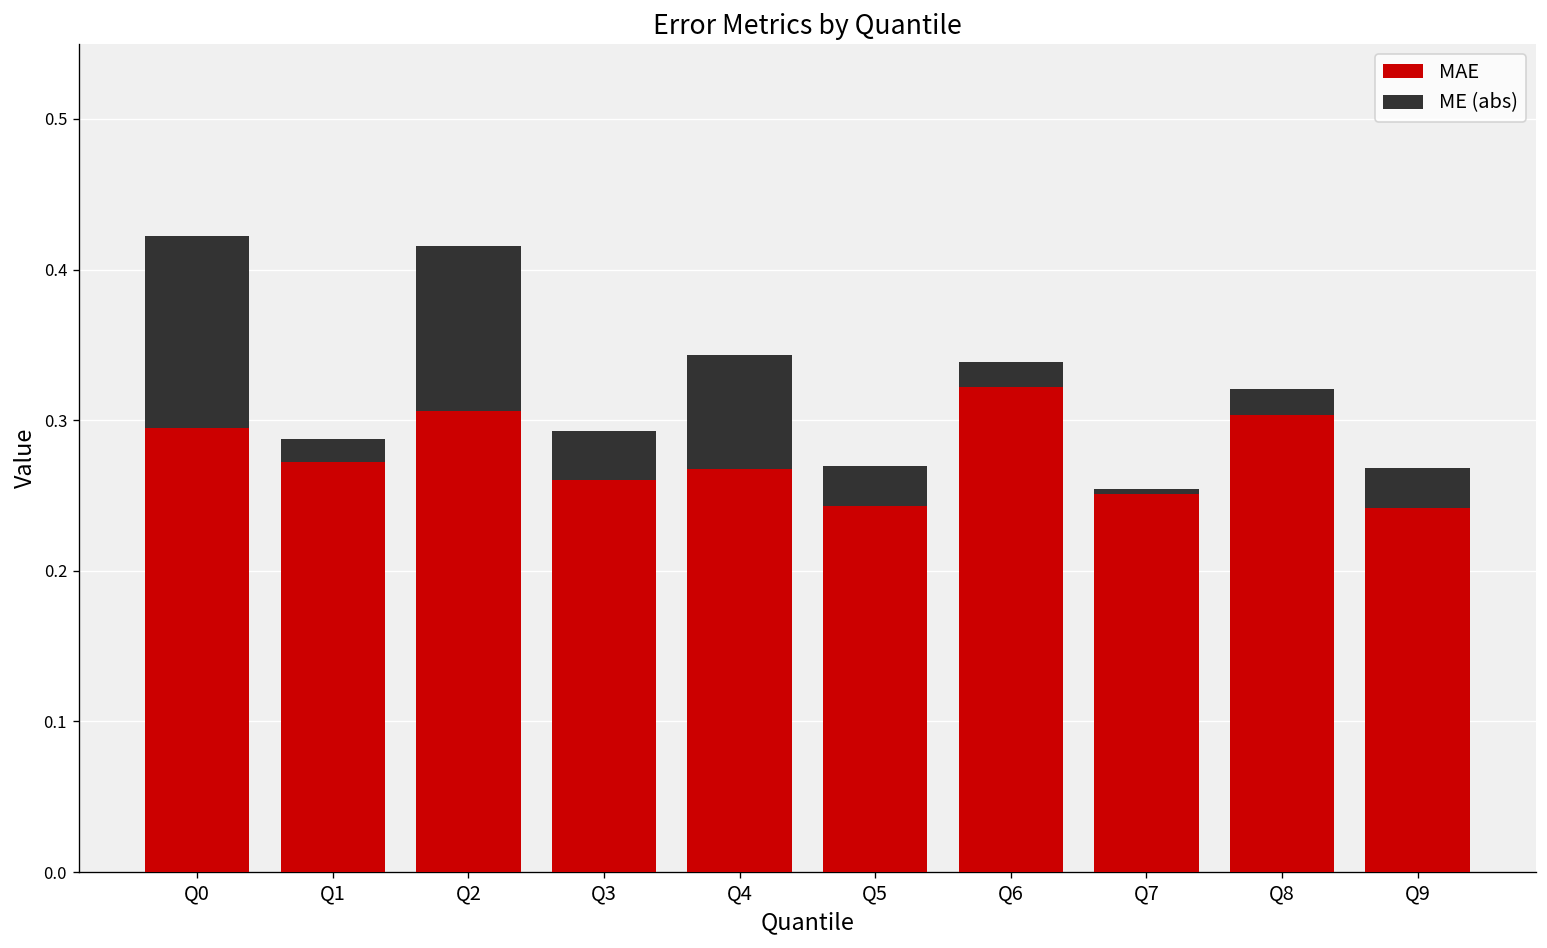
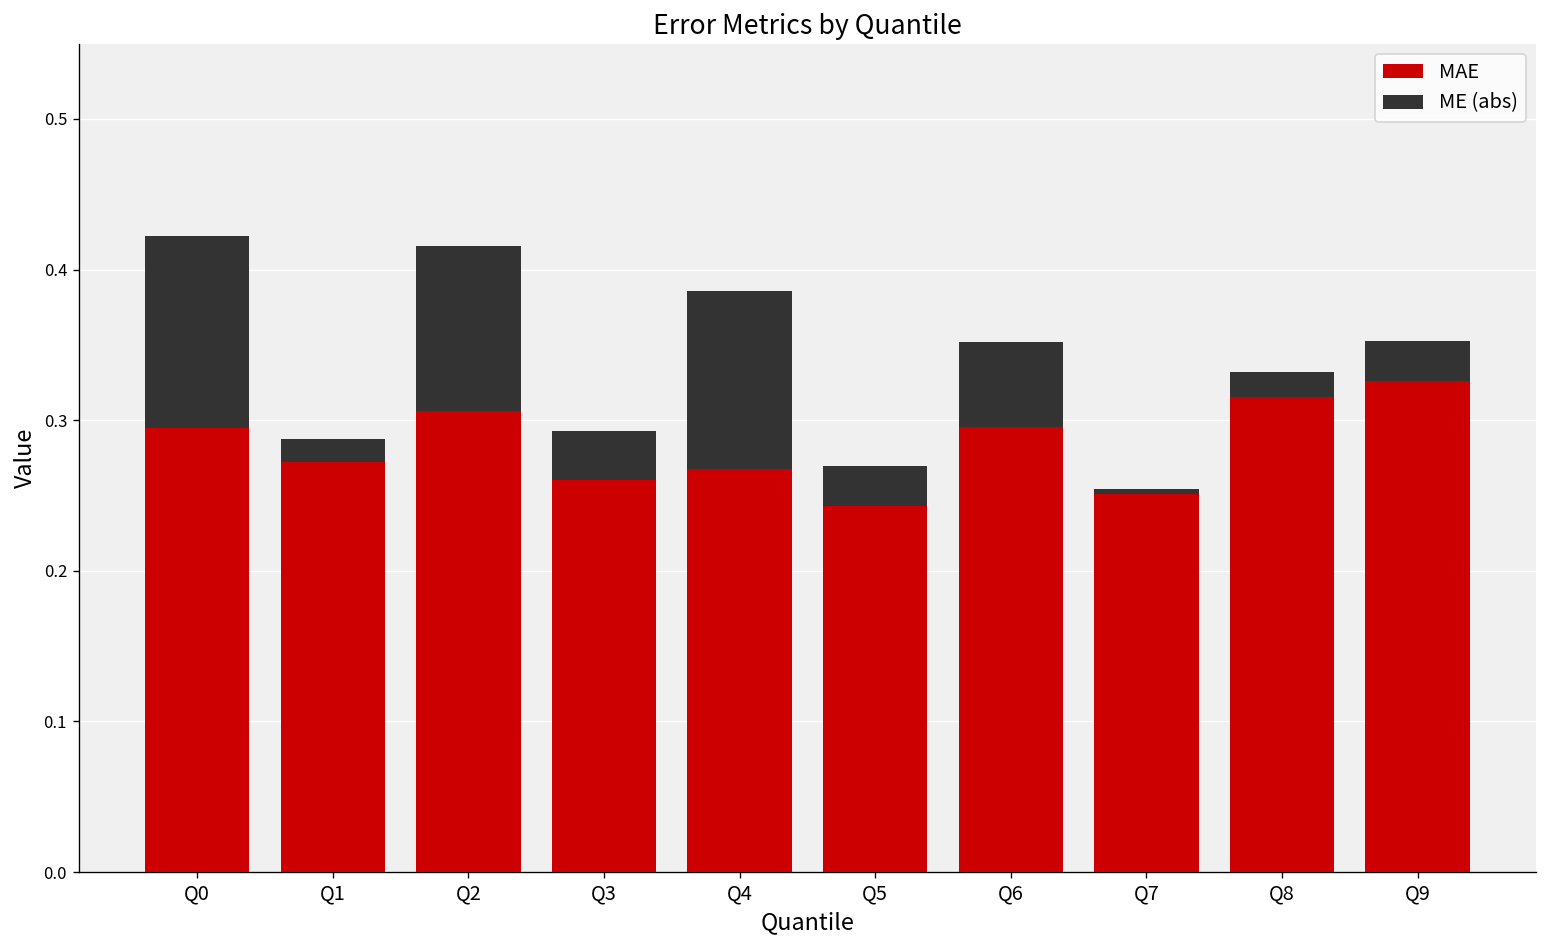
ME (abs), Q4: 0.075 -> 0.118
MAE, Q6: 0.322 -> 0.295
ME (abs), Q6: 0.017 -> 0.056
MAE, Q8: 0.304 -> 0.315
MAE, Q9: 0.242 -> 0.326
